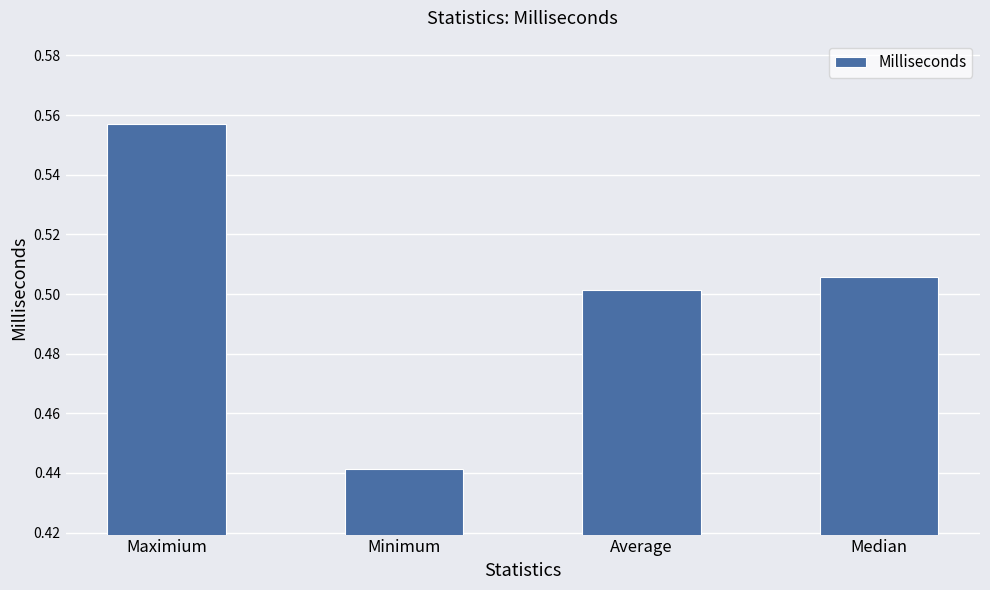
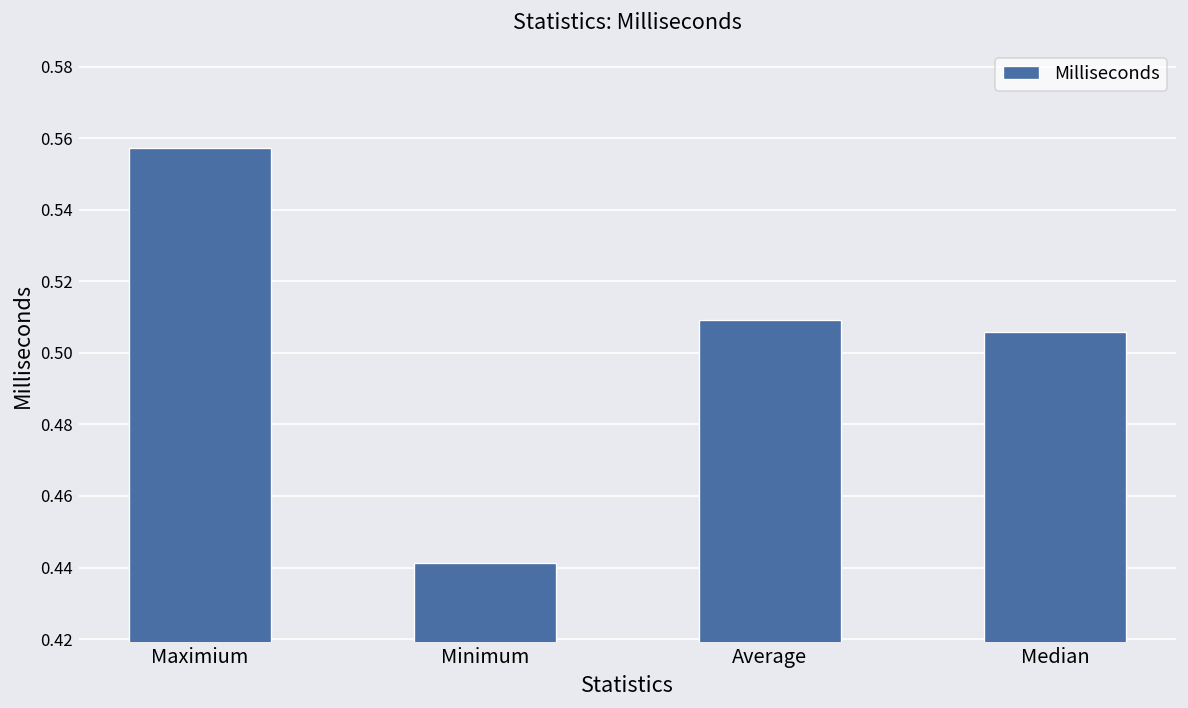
Average: 0.501 -> 0.509
